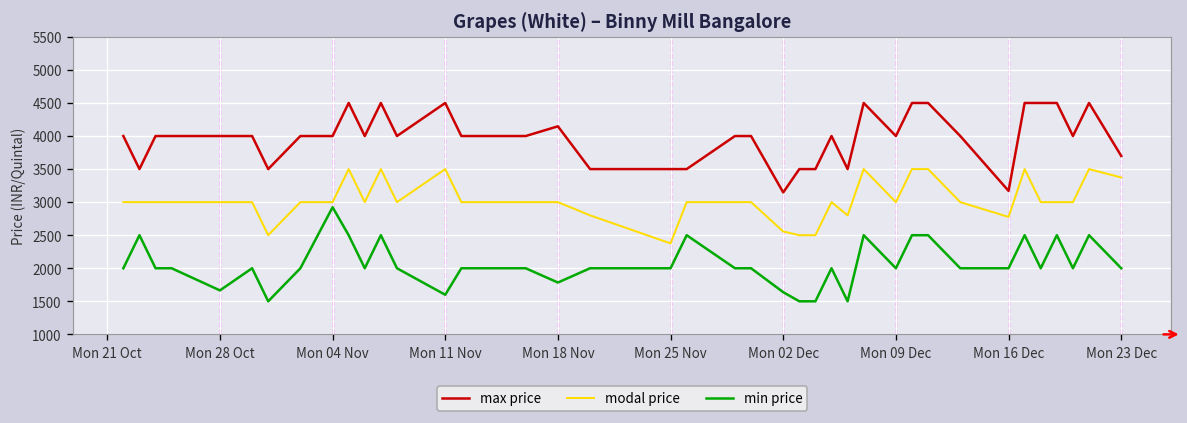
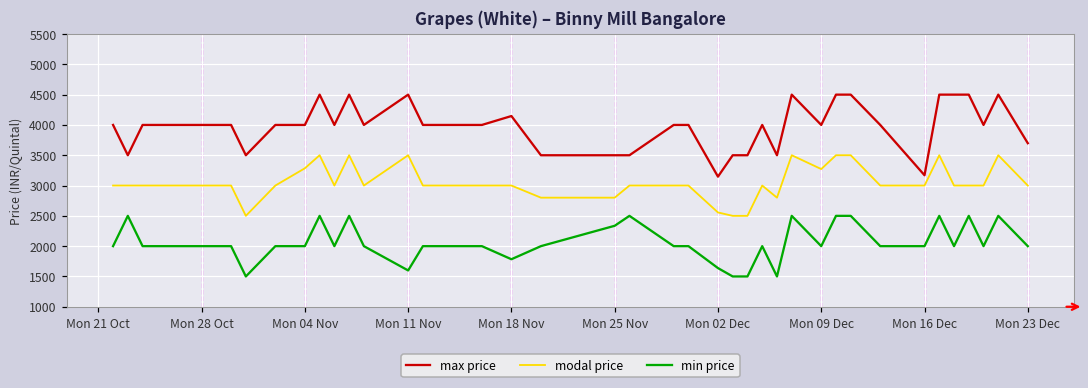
min price, Mon 28 Oct: 1700 -> 2000
modal price, Mon 04 Nov: 3000 -> 3300
min price, Mon 04 Nov: 2900 -> 2000
modal price, Mon 25 Nov: 2400 -> 2800
min price, Mon 25 Nov: 2000 -> 2300
modal price, Mon 09 Dec: 3000 -> 3300
modal price, Mon 16 Dec: 2800 -> 3000
modal price, Mon 23 Dec: 3400 -> 3000
